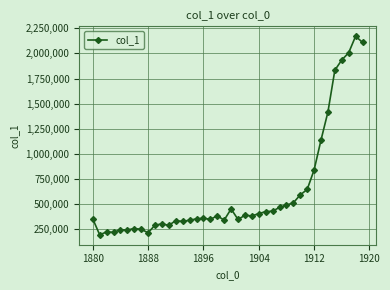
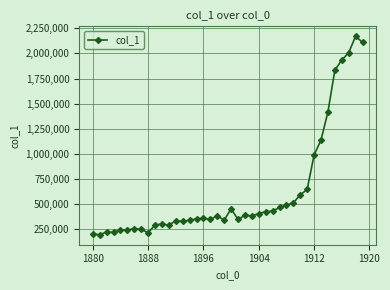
1880: 350,000 -> 200,000
1912: 840,000 -> 990,000
